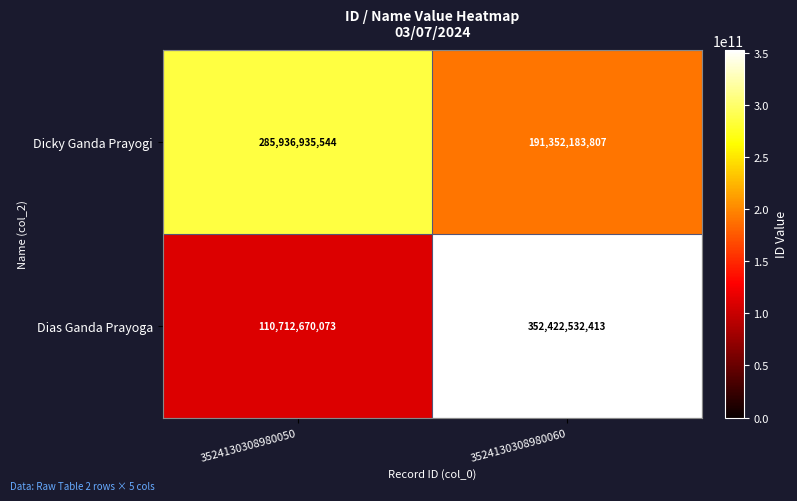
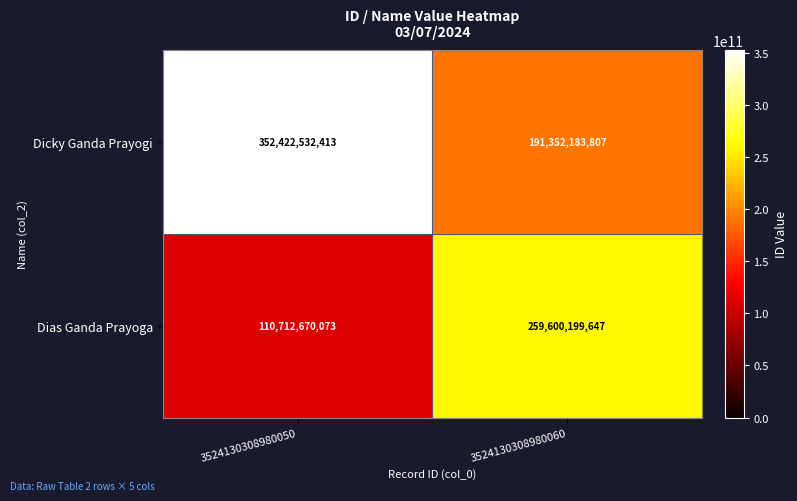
Dicky Ganda Prayogi, 3524130308980050: 285,936,935,544 -> 352,422,532,413
Dias Ganda Prayoga, 3524130308980060: 352,422,532,413 -> 259,600,199,647
